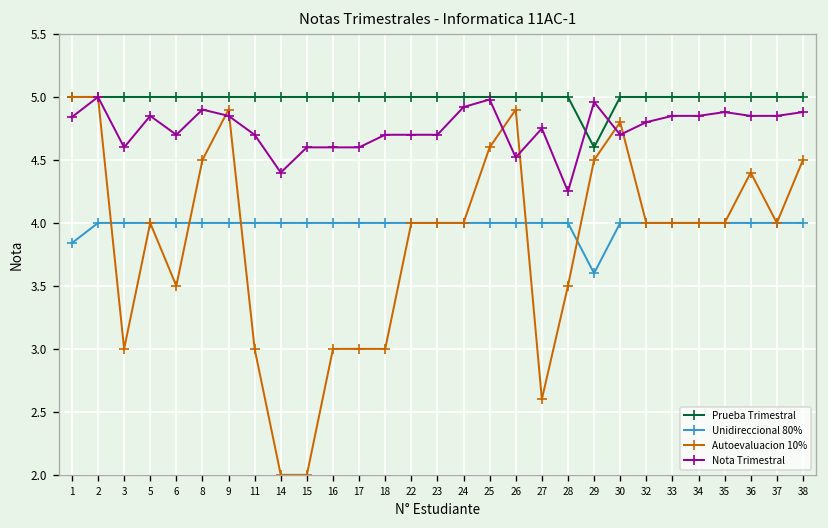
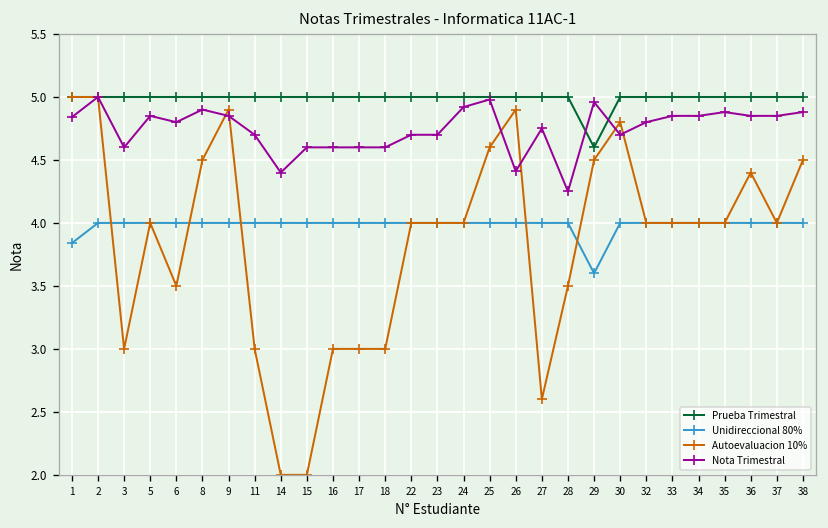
Nota Trimestral, 6: 4.7 -> 4.8
Nota Trimestral, 18: 4.7 -> 4.6
Nota Trimestral, 26: 4.52 -> 4.41
